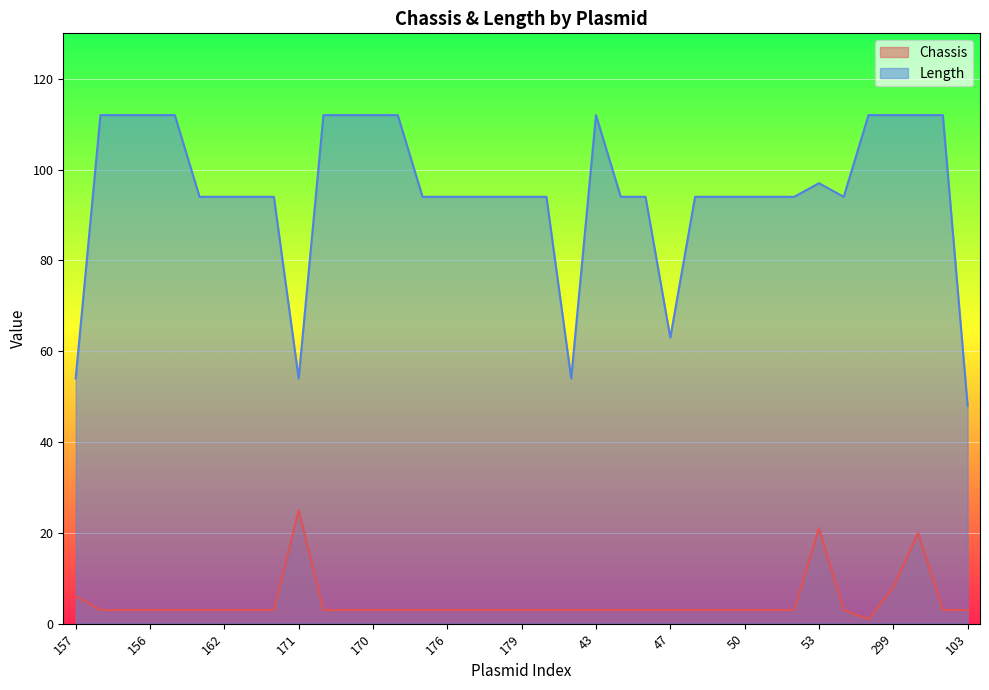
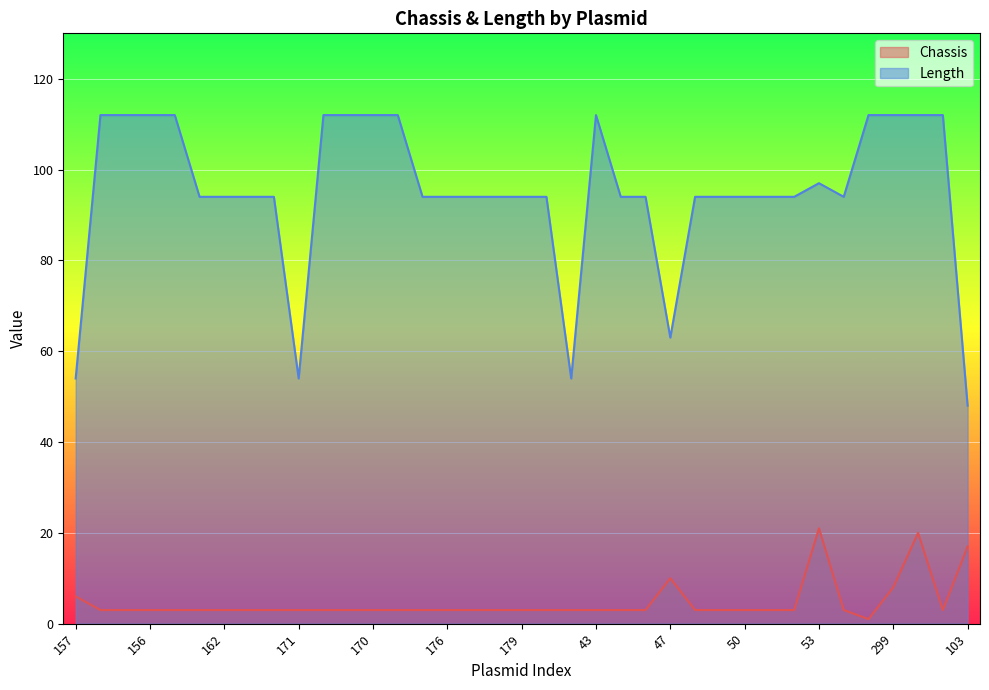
Chassis, 171: 25 -> 3
Chassis, 47: 3 -> 10
Chassis, 103: 3 -> 17
